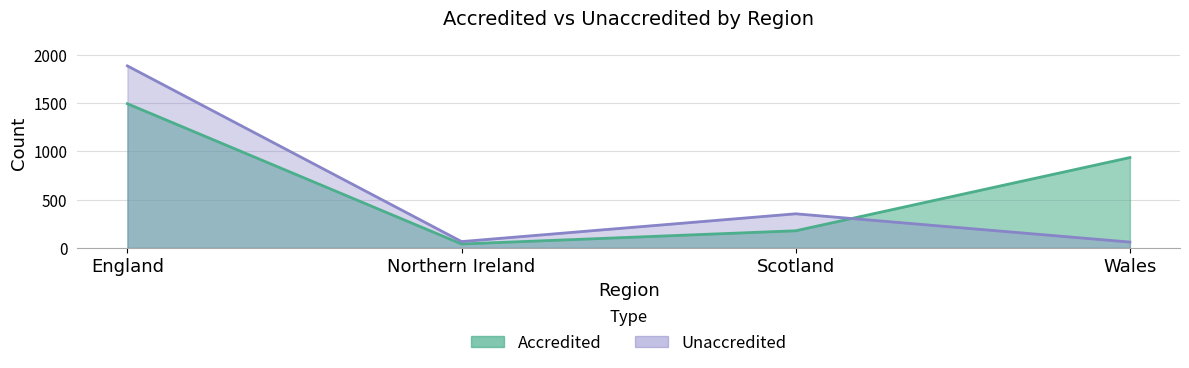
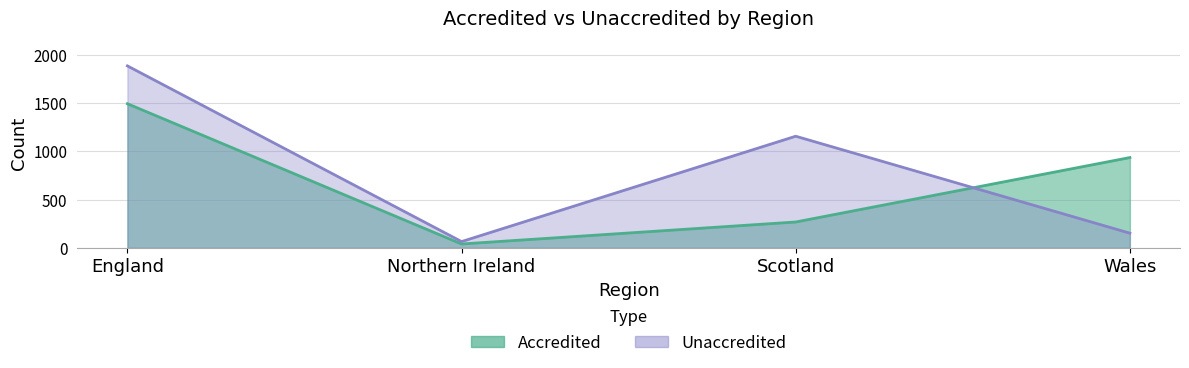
Accredited, Scotland: 200 -> 300
Unaccredited, Scotland: 400 -> 1200
Unaccredited, Wales: 100 -> 200
